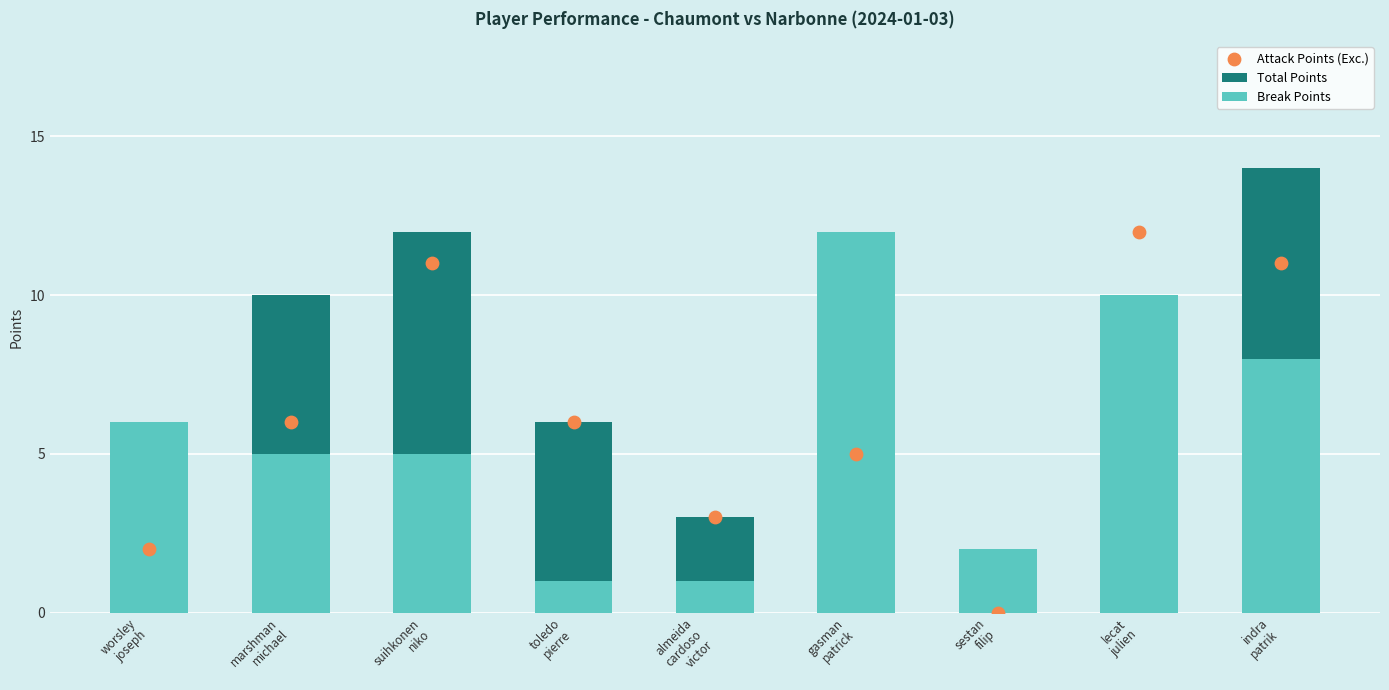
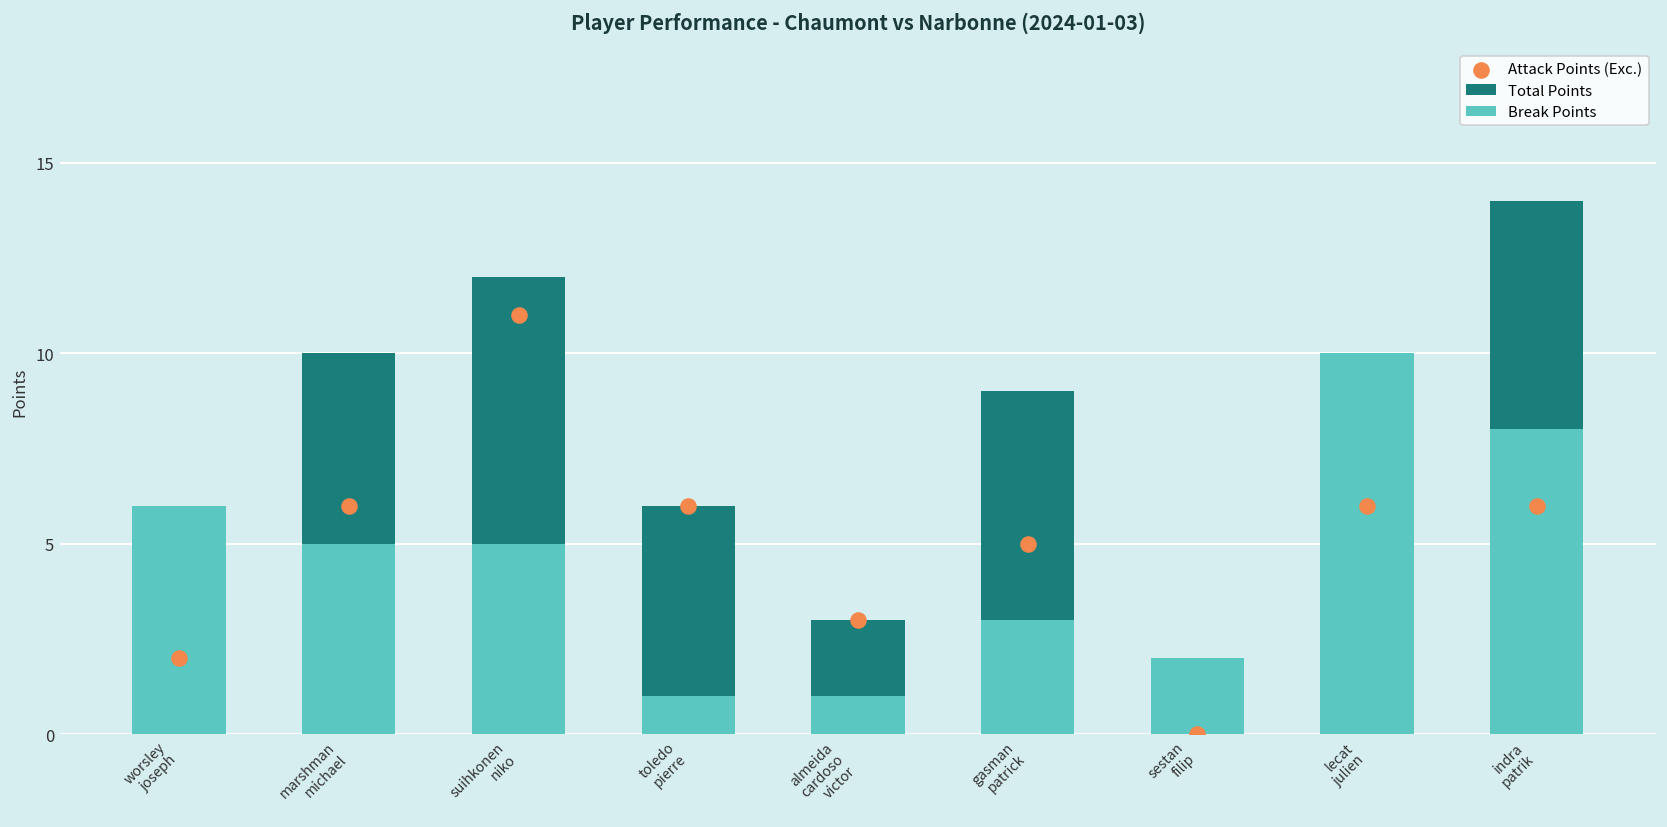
Break Points, gasman patrick: 12 -> 3
Attack Points (Exc.), lecat julien: 12 -> 6
Attack Points (Exc.), indra patrik: 11 -> 6
